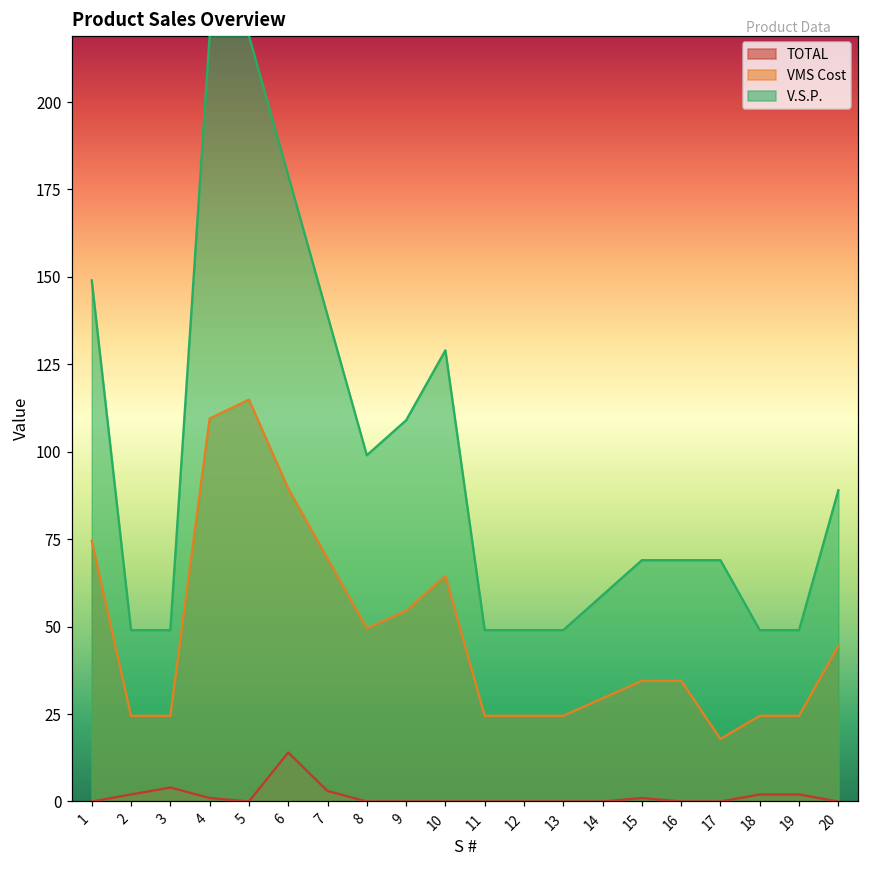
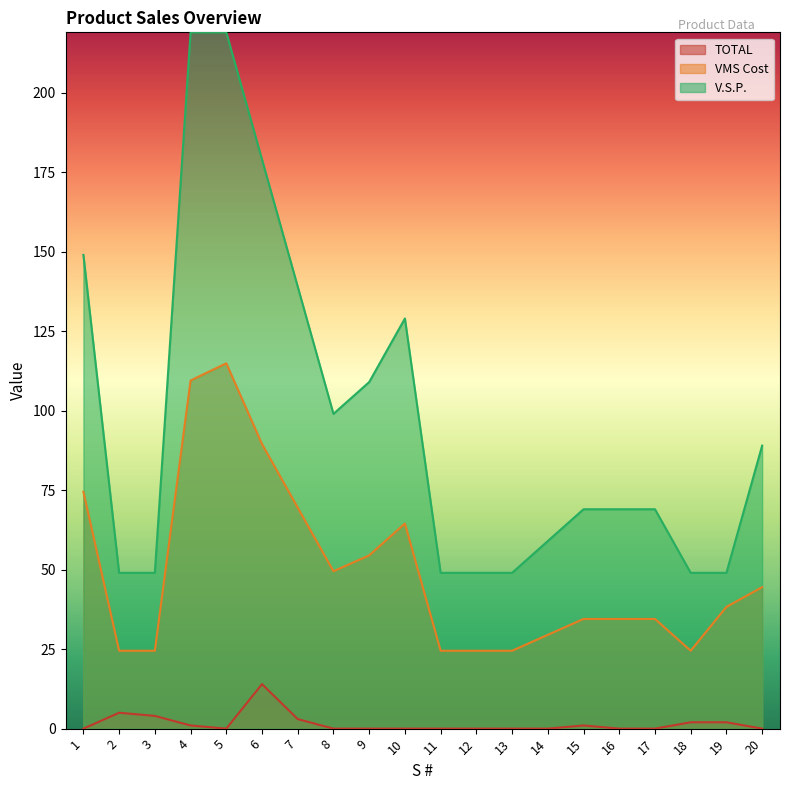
TOTAL, 2: 2 -> 5
VMS Cost, 17: 18 -> 35
VMS Cost, 19: 25 -> 38
